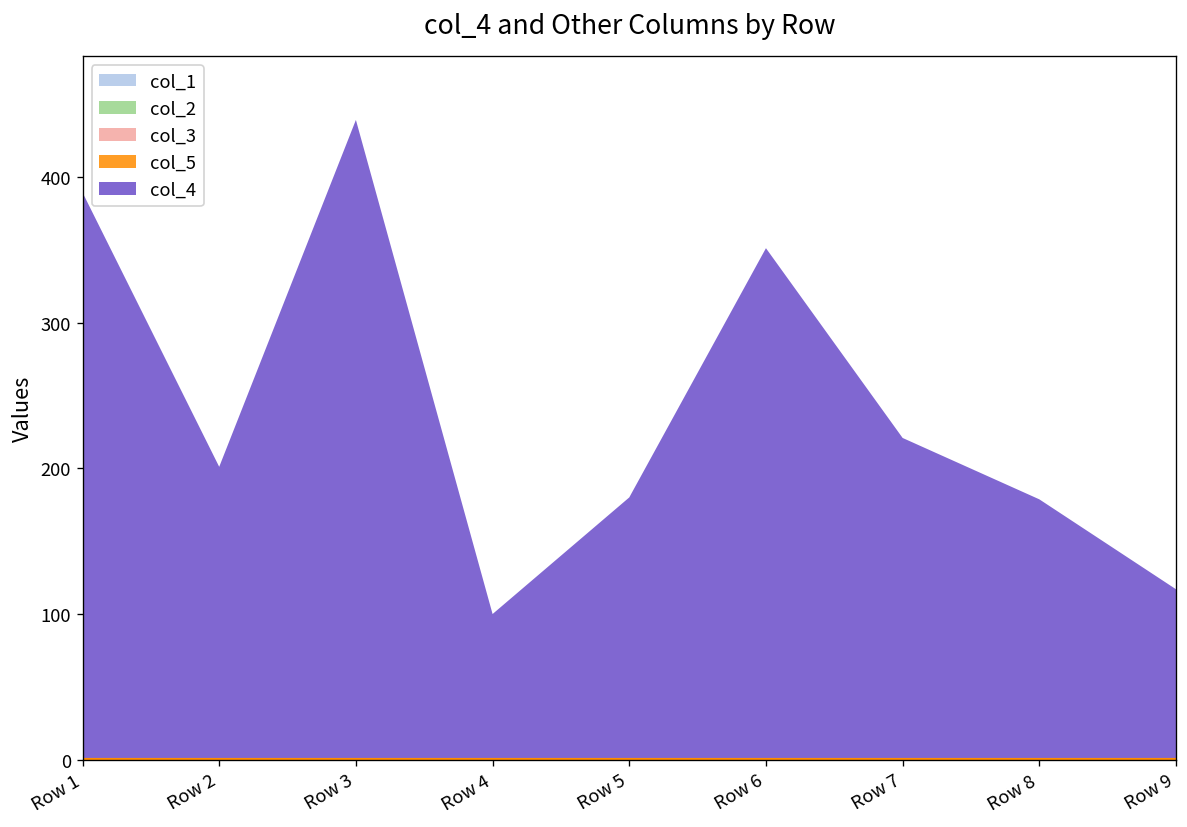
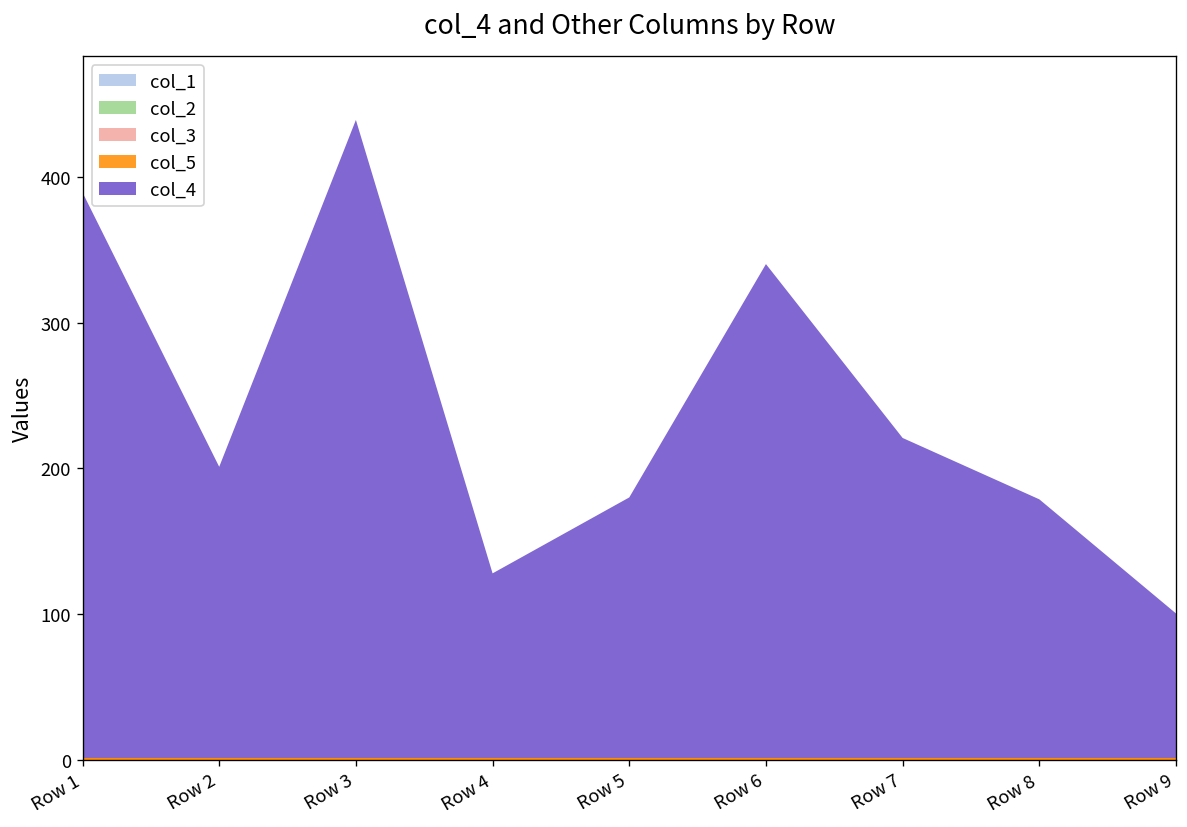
col_4, Row 4: 100 -> 128
col_4, Row 6: 351 -> 340
col_4, Row 9: 117 -> 100
